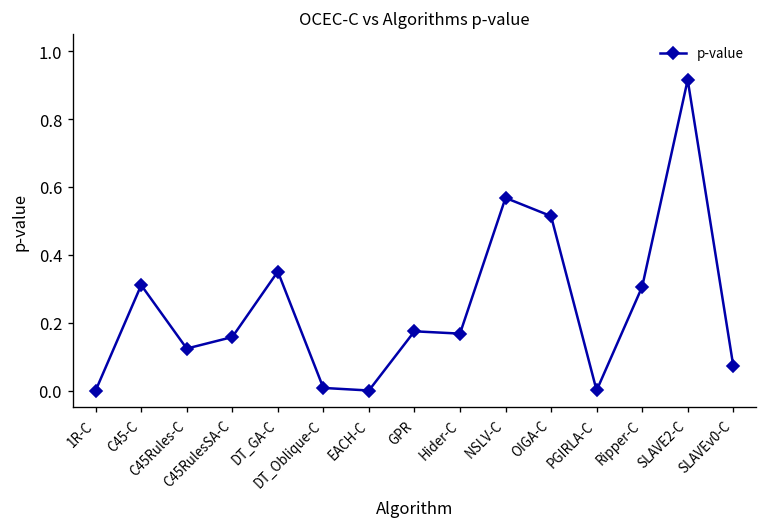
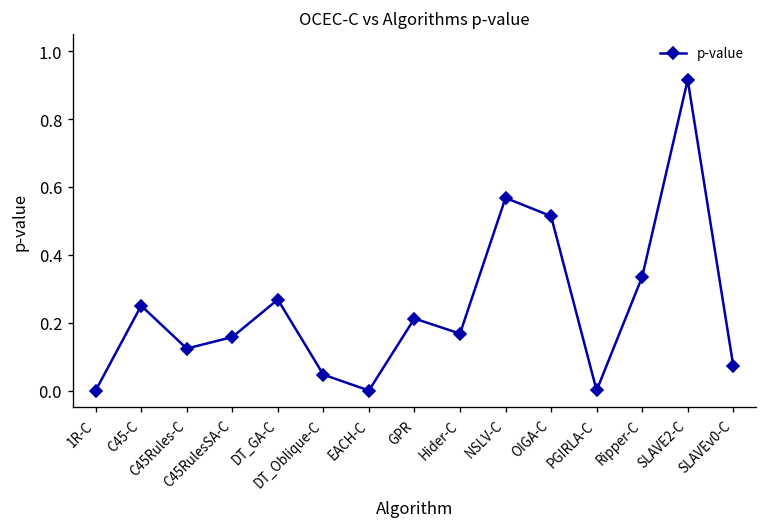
C45-C: 0.31 -> 0.25
DT_GA-C: 0.35 -> 0.27
DT_Oblique-C: 0.01 -> 0.05
GPR: 0.17 -> 0.21
Ripper-C: 0.31 -> 0.33
